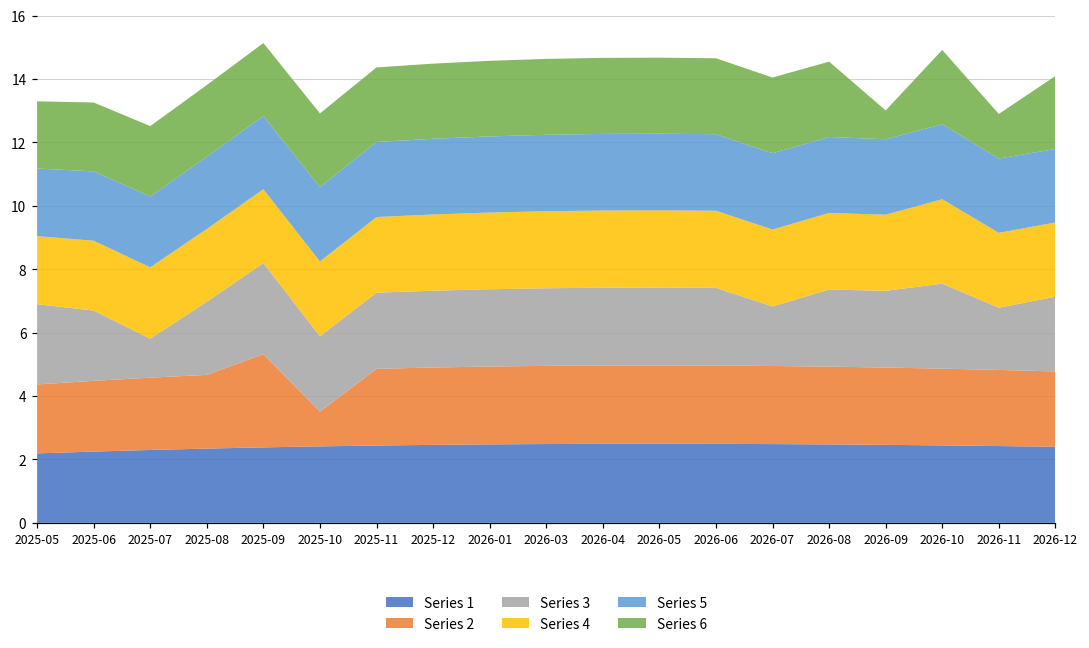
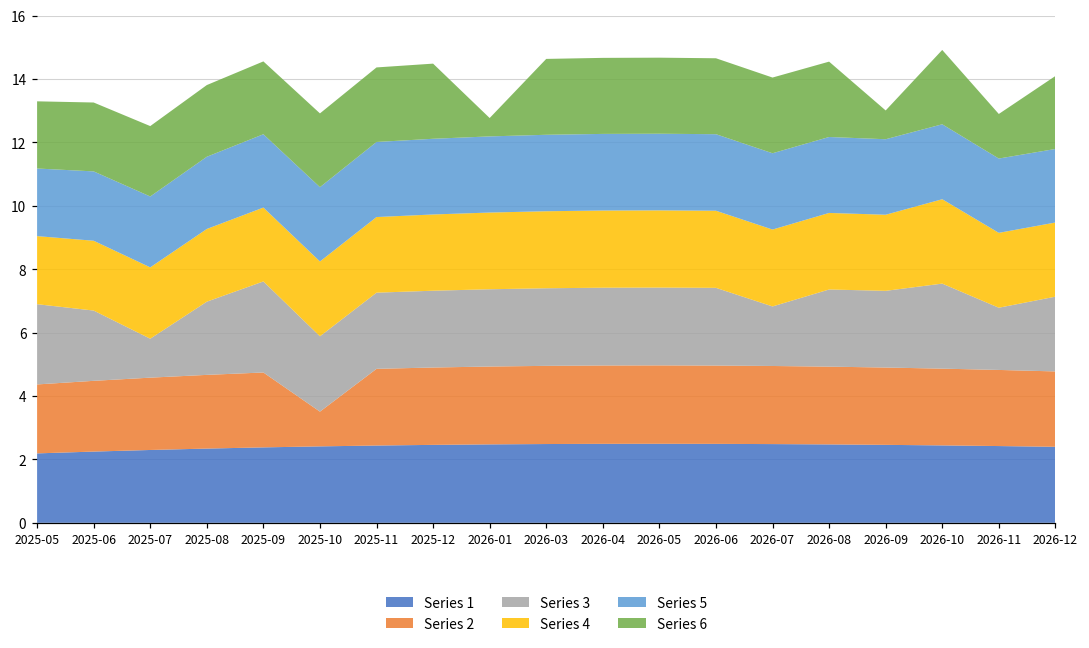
Series 2, 2025-09: 2.9 -> 2.4
Series 6, 2026-01: 2.4 -> 0.6
